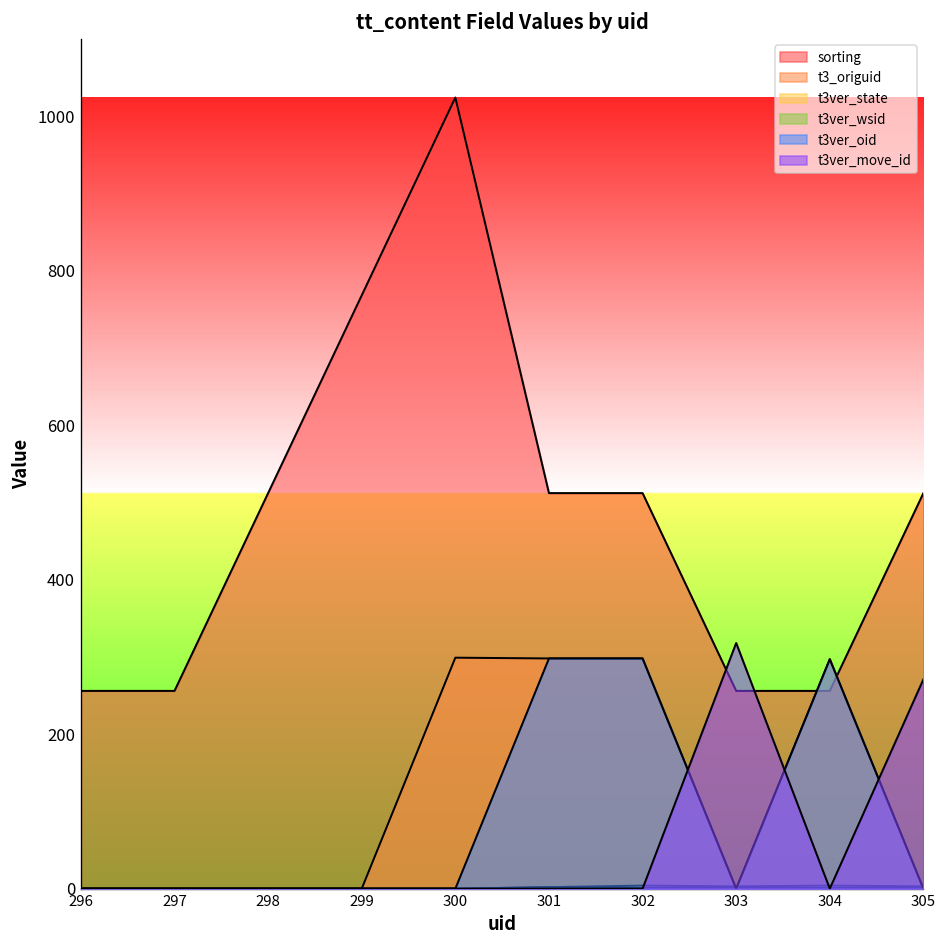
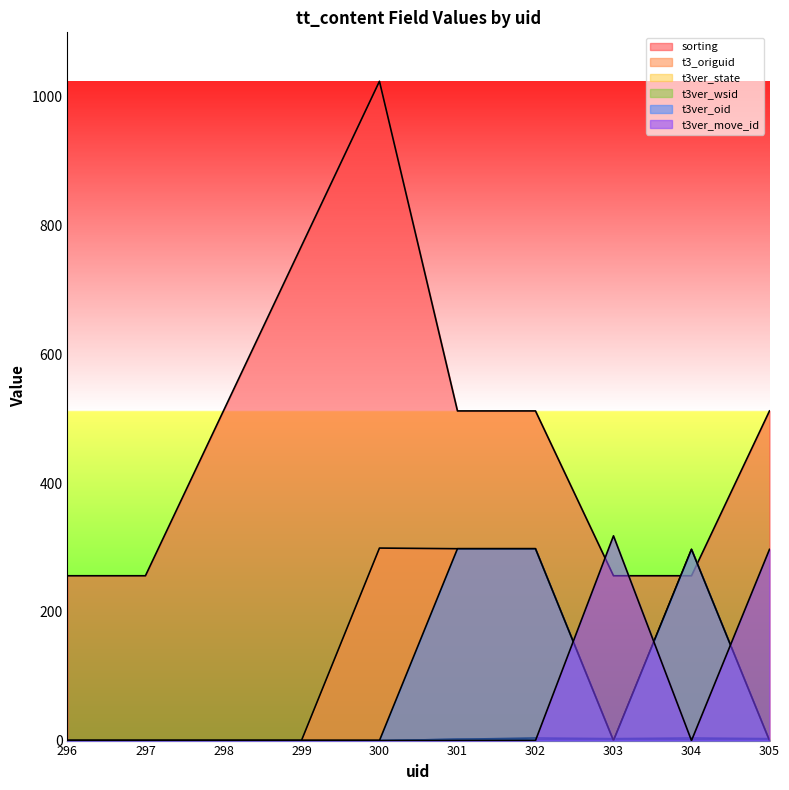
t3ver_move_id, 305: 270 -> 300
